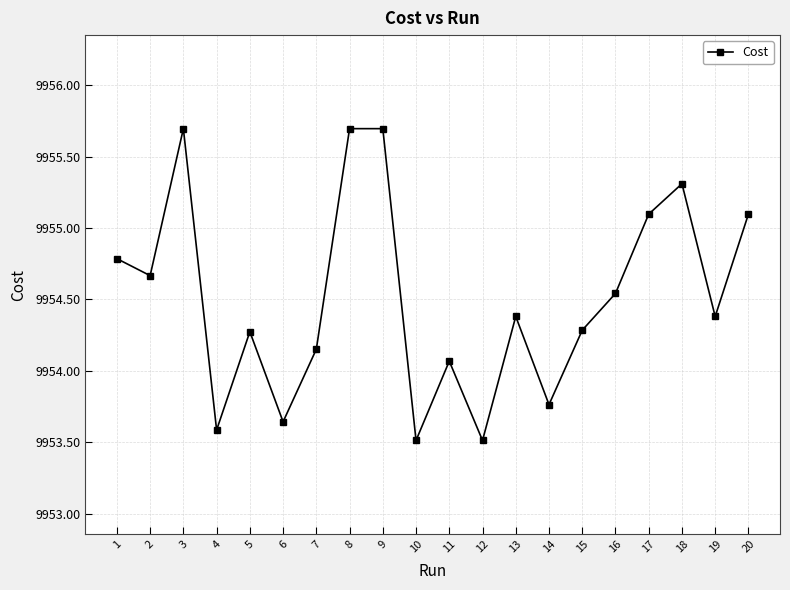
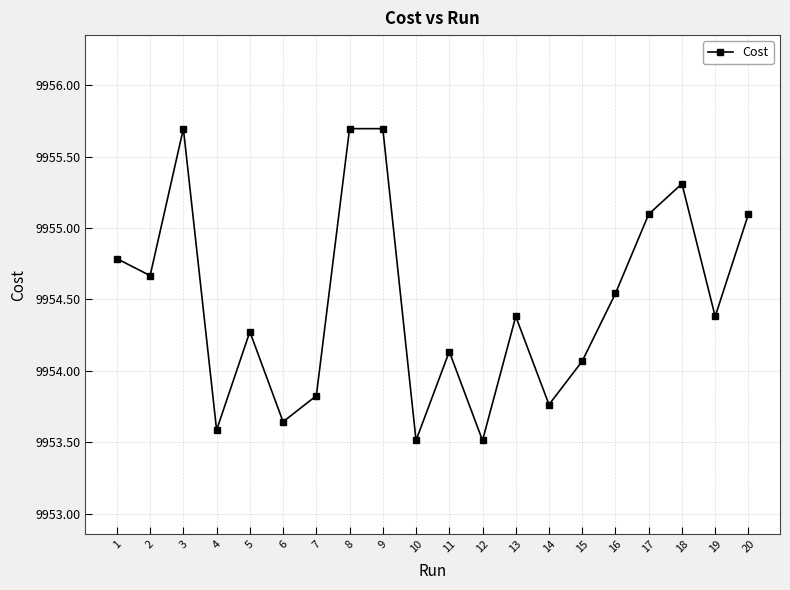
7: 9954.15 -> 9953.82
11: 9954.07 -> 9954.13
15: 9954.28 -> 9954.07
